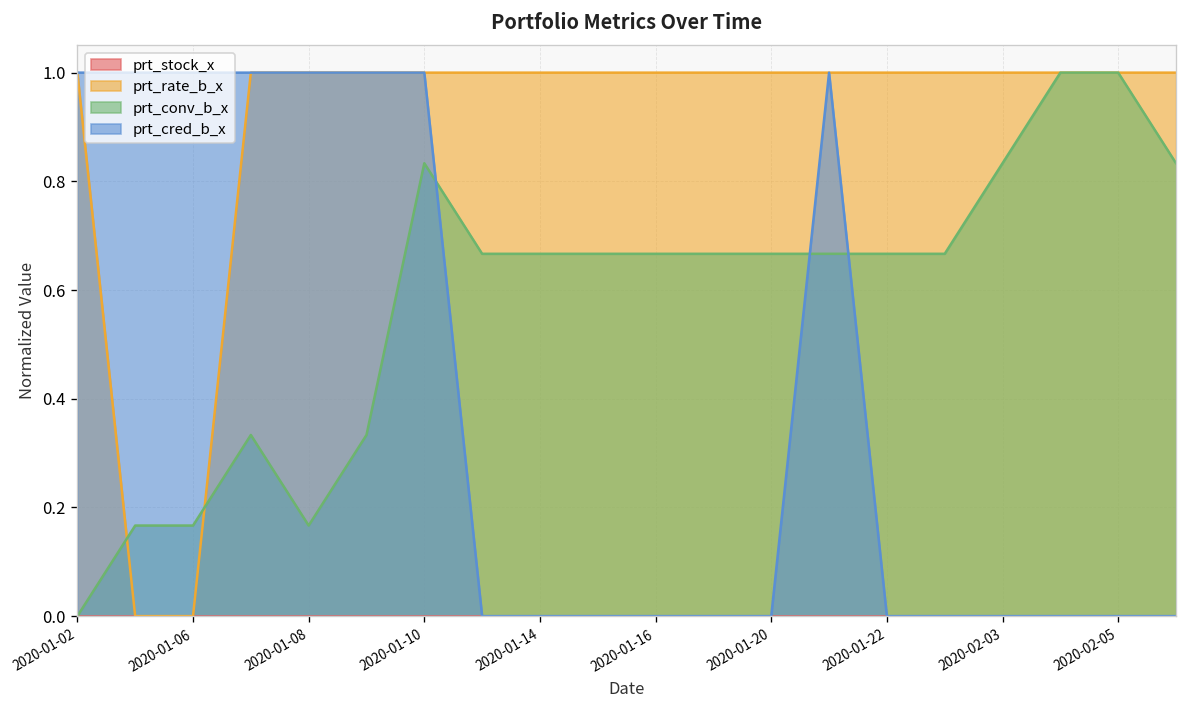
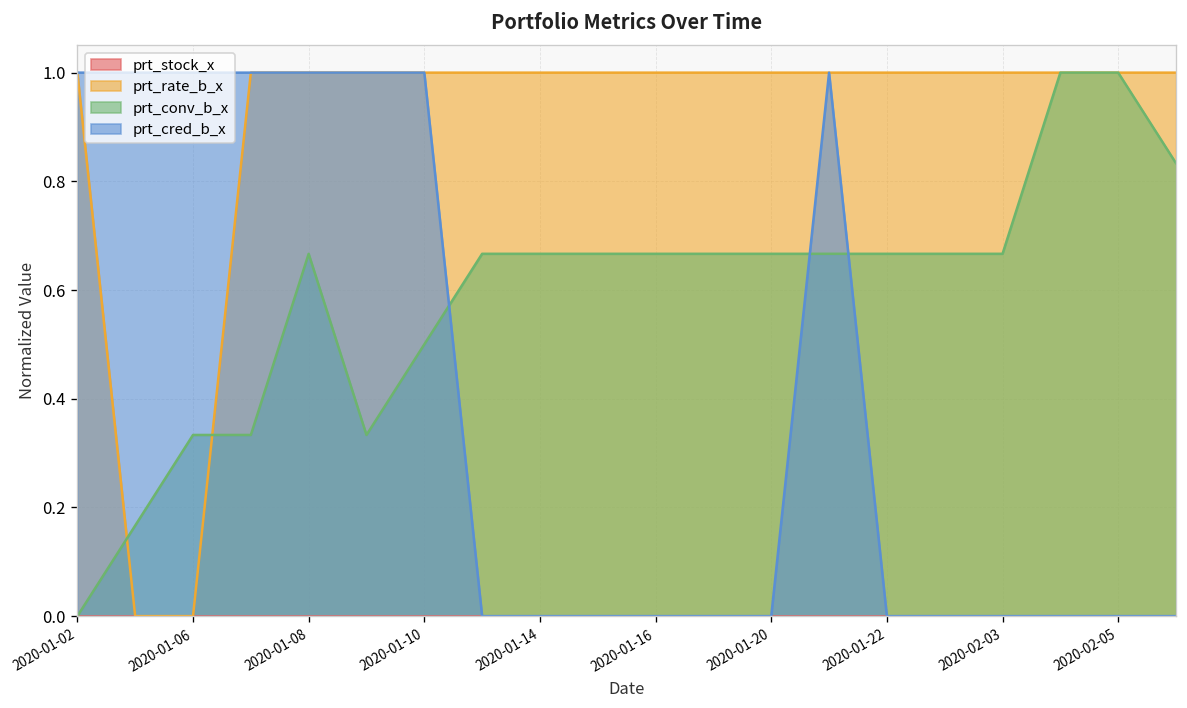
prt_conv_b_x, 2020-01-06: 0.17 -> 0.33
prt_conv_b_x, 2020-01-08: 0.17 -> 0.67
prt_conv_b_x, 2020-01-10: 0.83 -> 0.50
prt_conv_b_x, 2020-02-03: 0.83 -> 0.67
